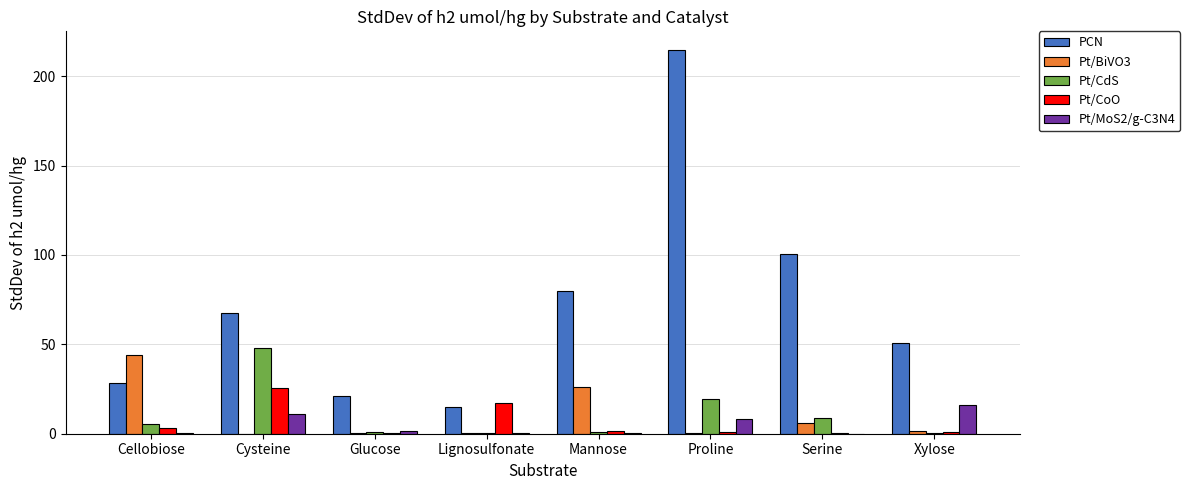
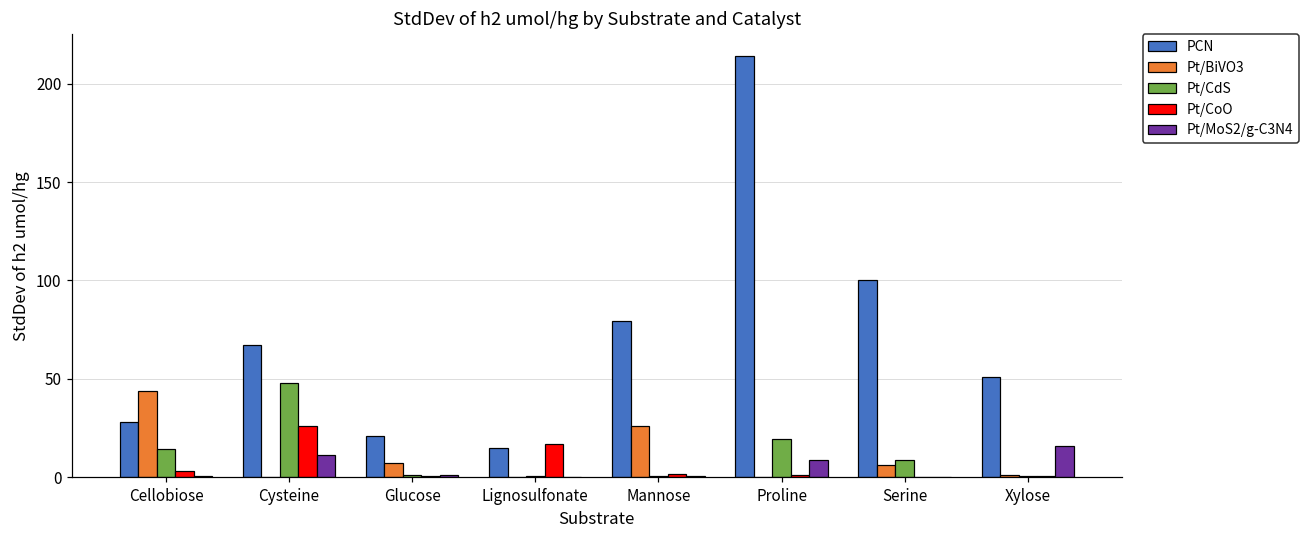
Pt/CdS, Cellobiose: 5 -> 14
Pt/BiVO3, Glucose: 0 -> 7
